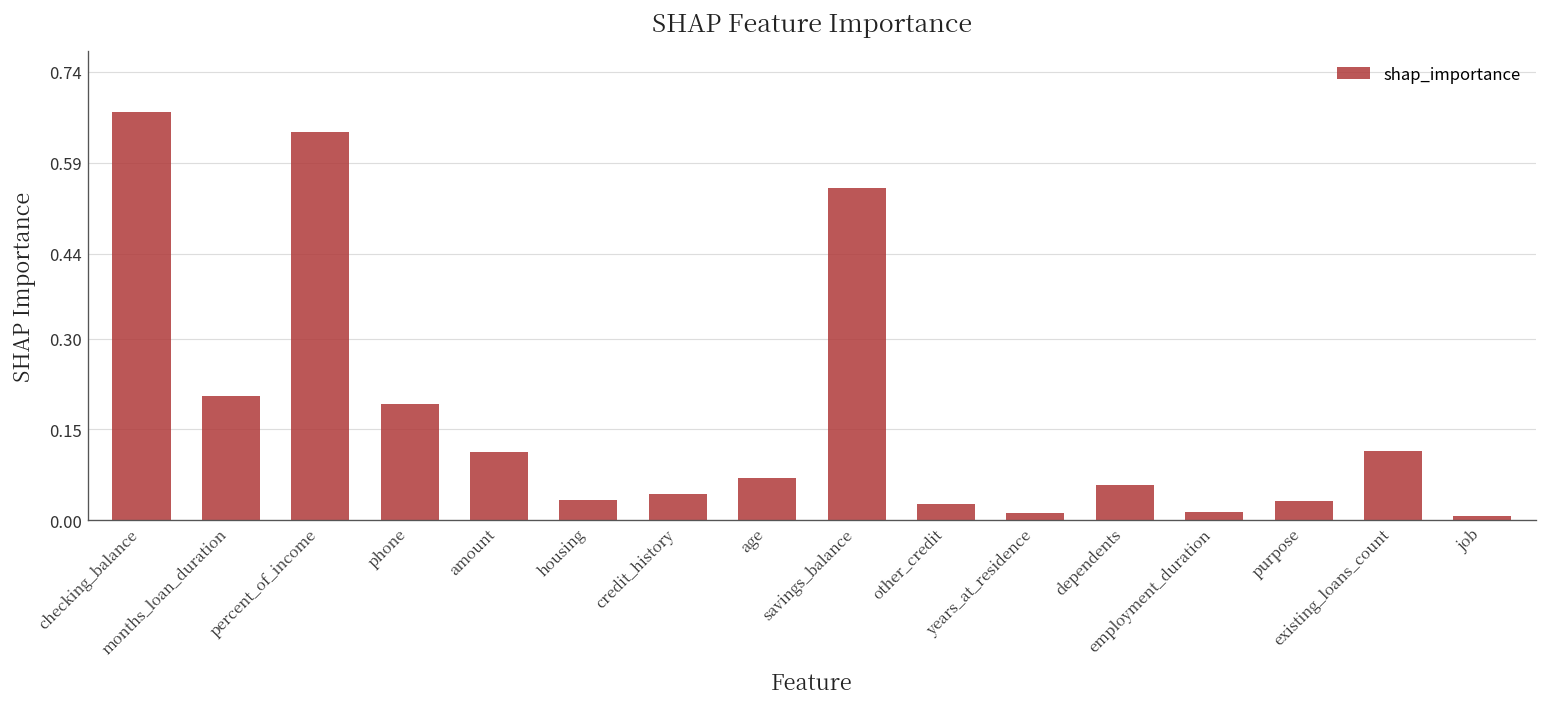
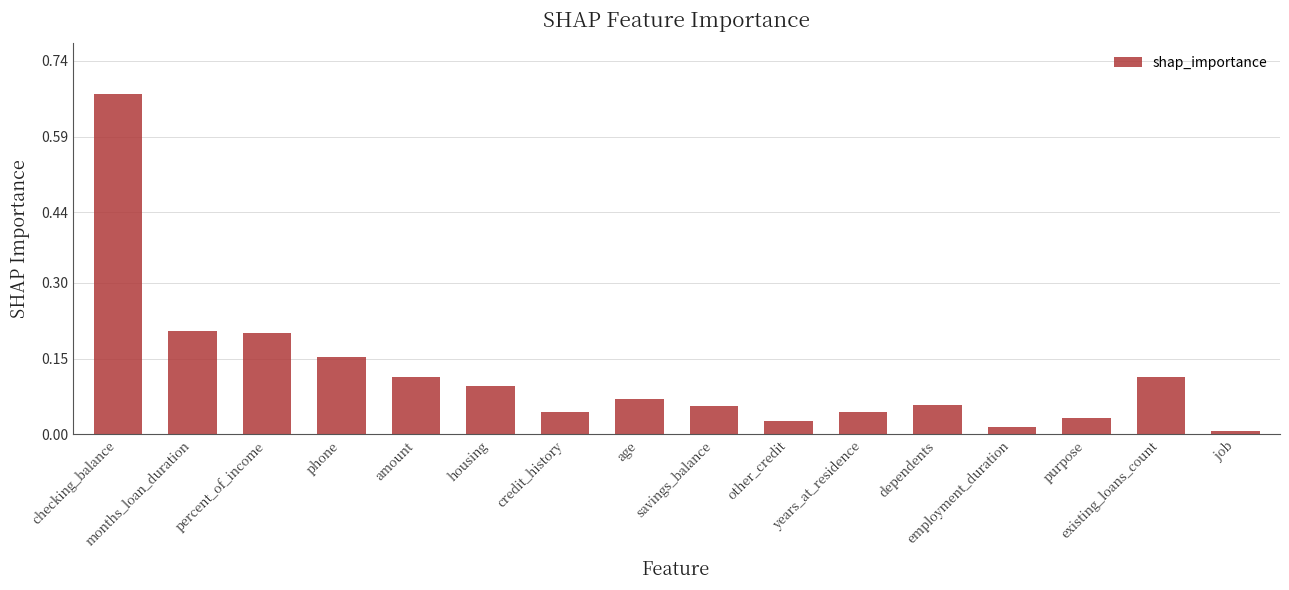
percent_of_income: 0.64 -> 0.20
phone: 0.19 -> 0.15
housing: 0.03 -> 0.10
savings_balance: 0.55 -> 0.06
years_at_residence: 0.01 -> 0.05
